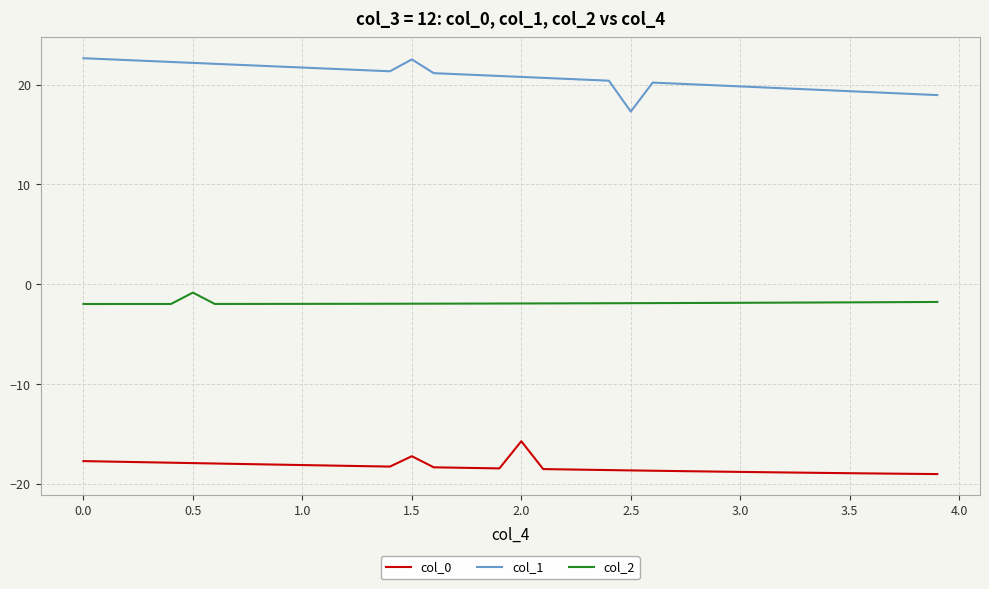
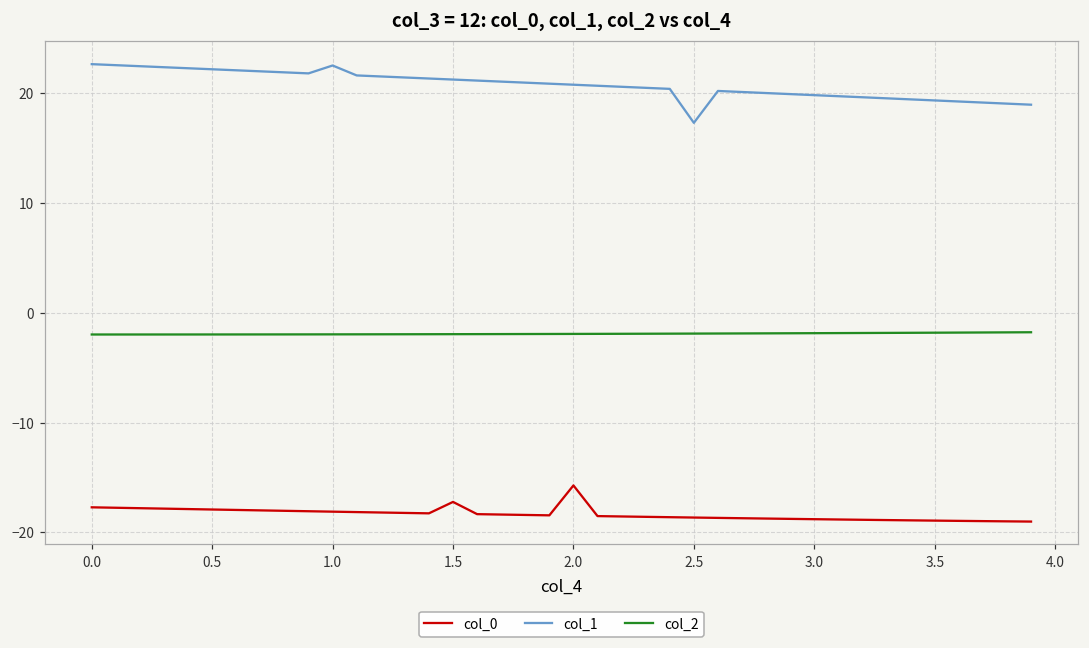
col_2, 0.5: -1 -> -2
col_1, 1.0: 22 -> 23
col_1, 1.5: 23 -> 21
